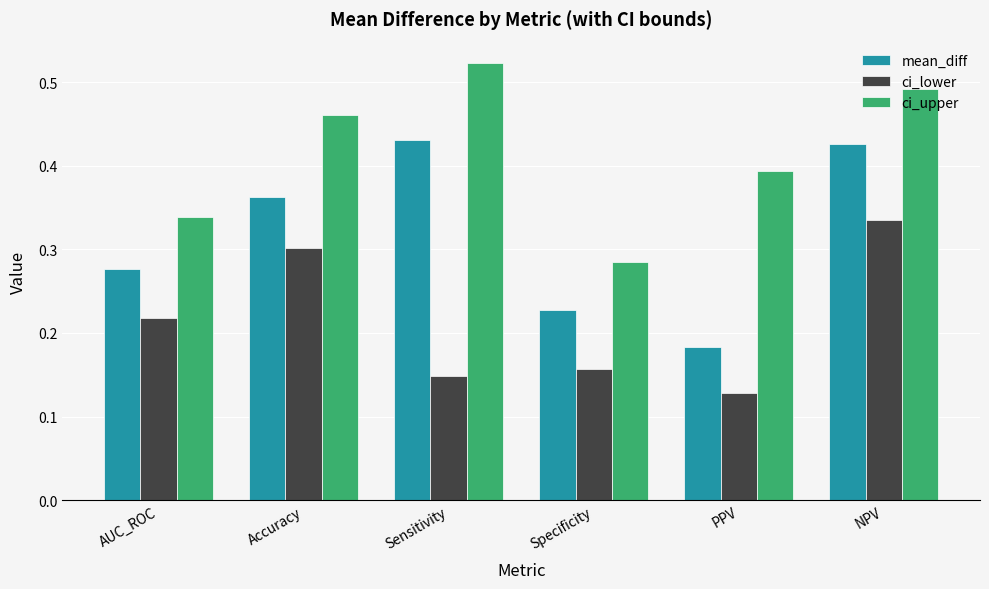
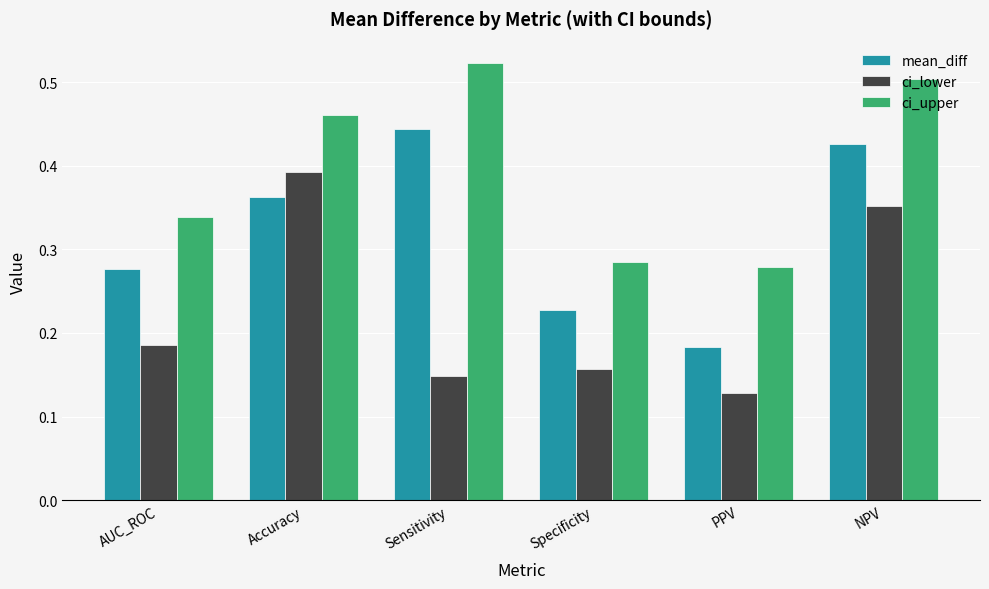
ci_lower, AUC_ROC: 0.22 -> 0.19
ci_lower, Accuracy: 0.30 -> 0.39
mean_diff, Sensitivity: 0.43 -> 0.44
ci_upper, PPV: 0.39 -> 0.28
ci_lower, NPV: 0.33 -> 0.35
ci_upper, NPV: 0.49 -> 0.50
